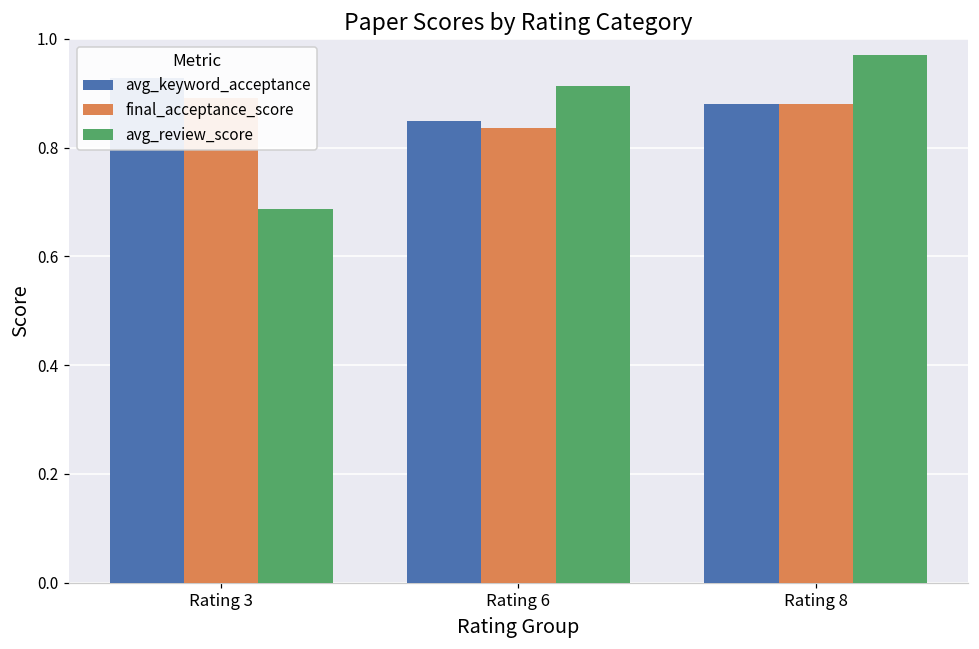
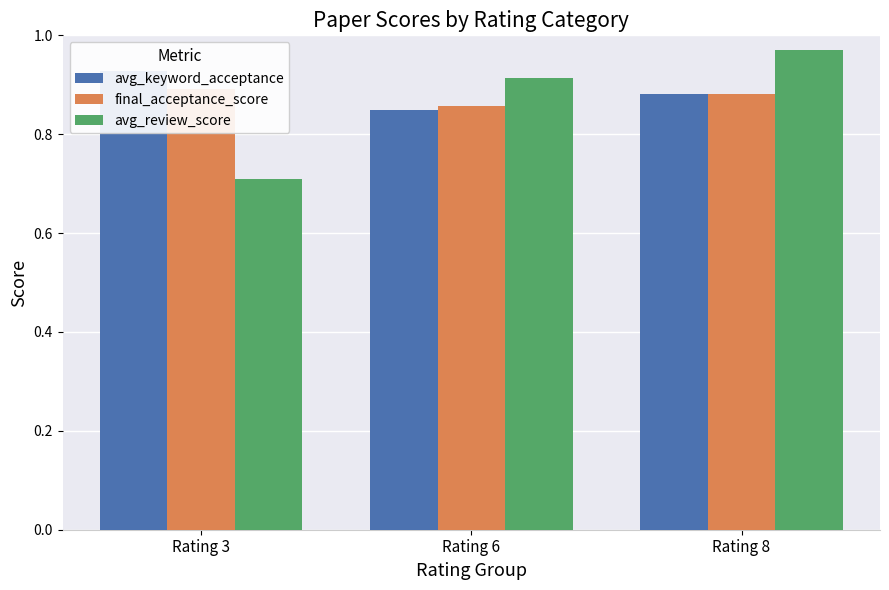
avg_review_score, Rating 3: 0.69 -> 0.71
final_acceptance_score, Rating 6: 0.84 -> 0.86
